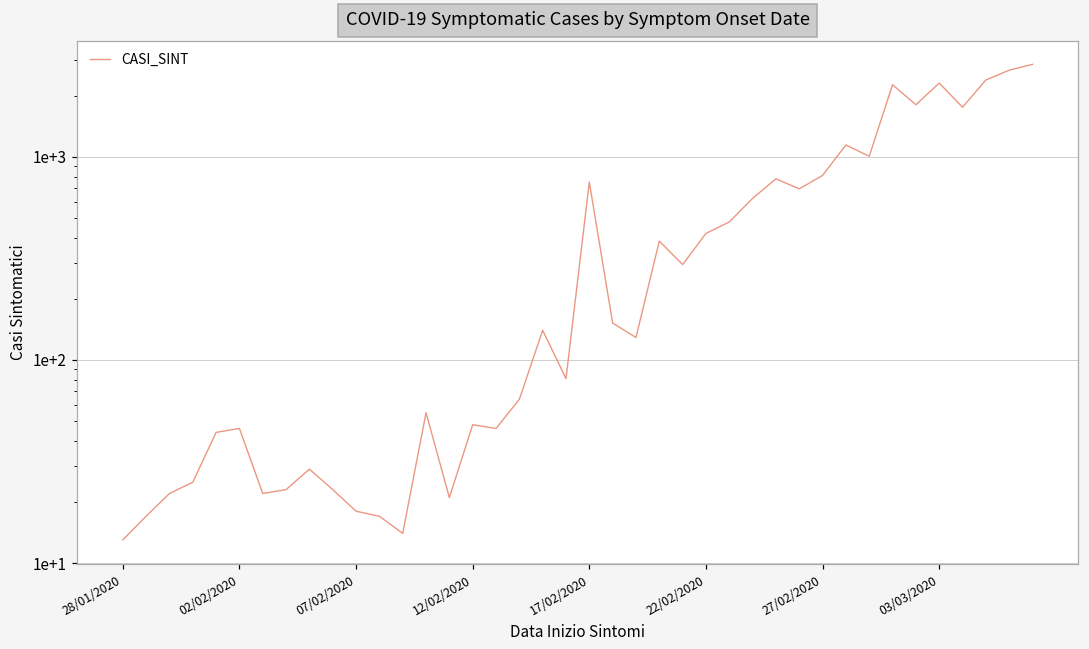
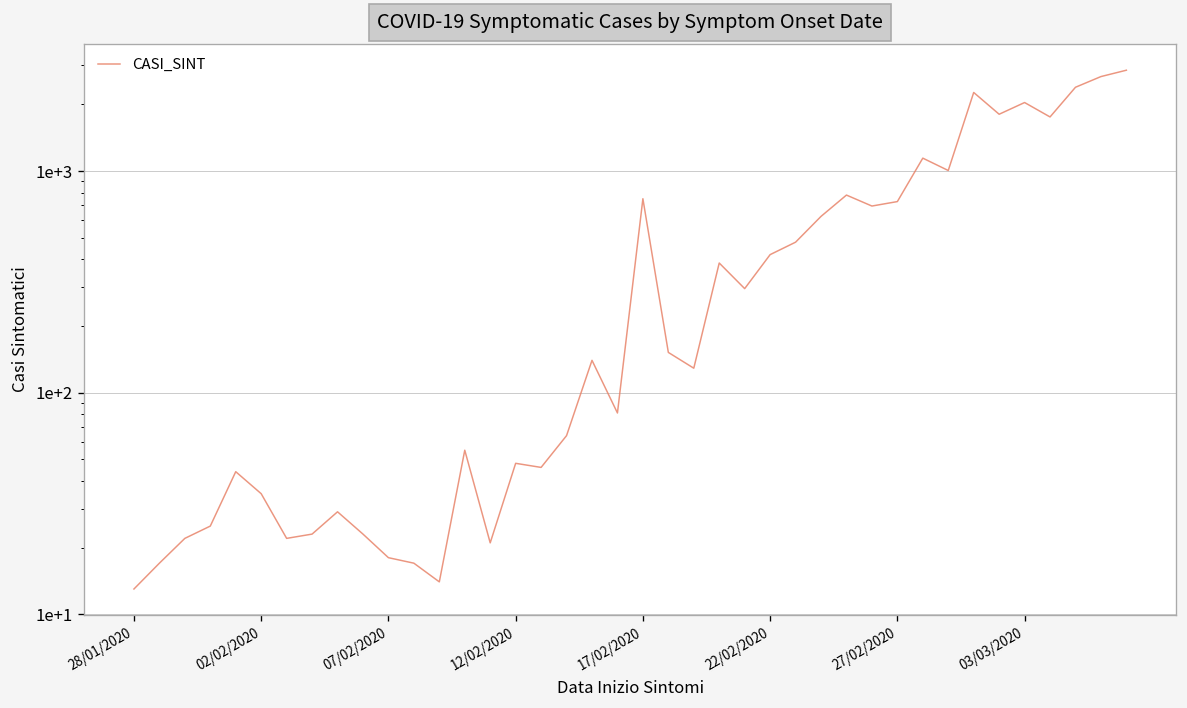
02/02/2020: 46 -> 35
27/02/2020: 800 -> 730
03/03/2020: 2300 -> 2000
